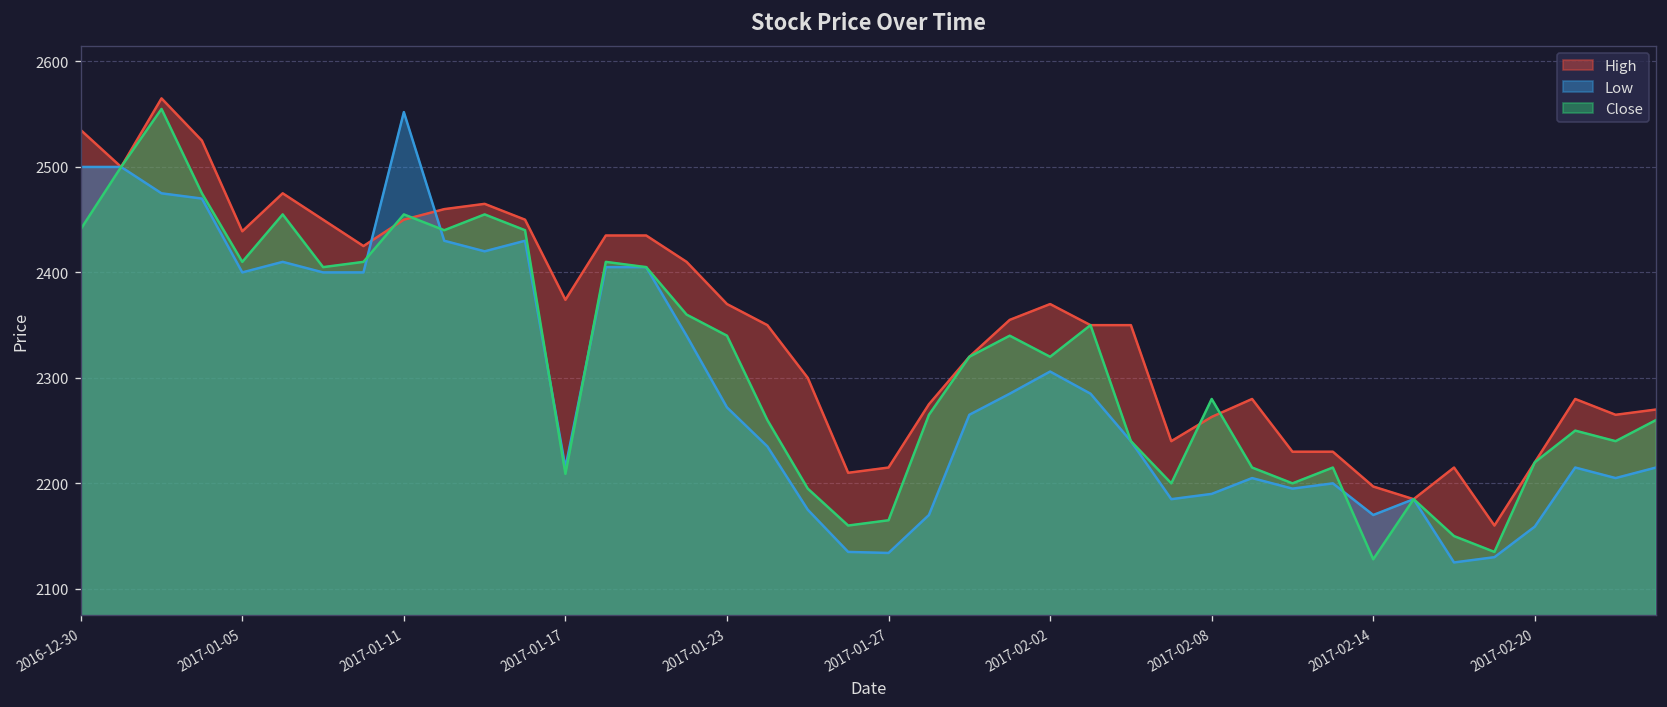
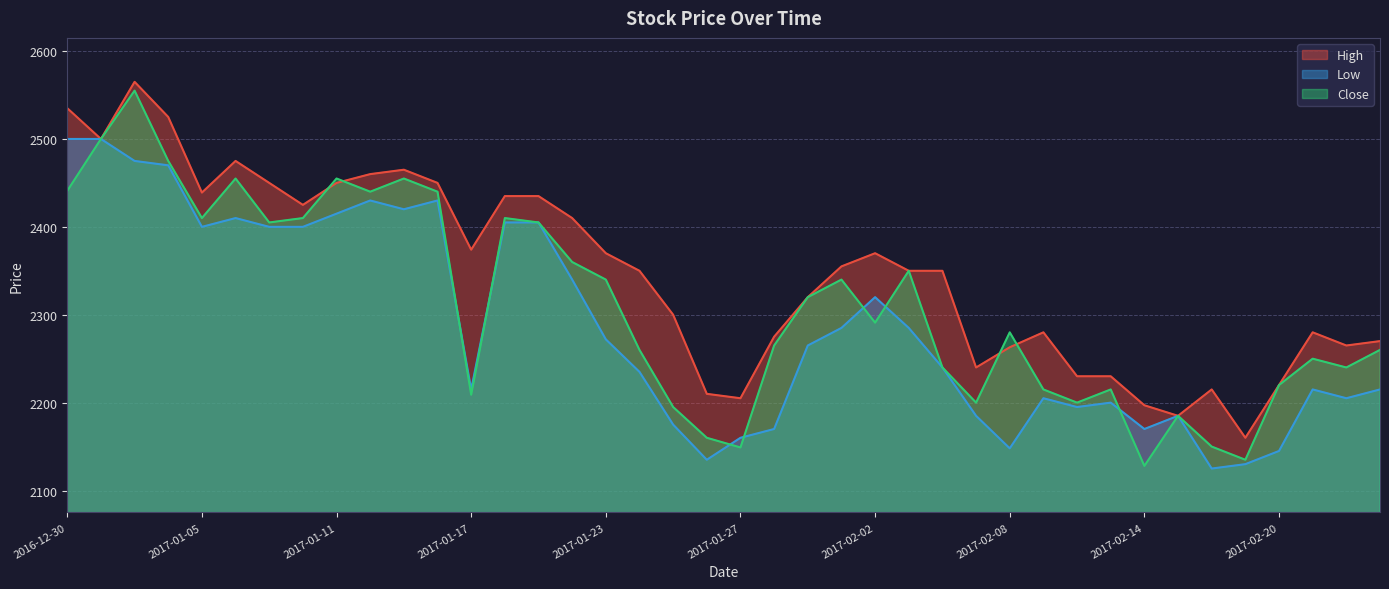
Low, 2017-01-11: 2550 -> 2420
High, 2017-01-27: 2220 -> 2210
Low, 2017-01-27: 2130 -> 2160
Close, 2017-01-27: 2170 -> 2150
Low, 2017-02-02: 2310 -> 2320
Close, 2017-02-02: 2320 -> 2290
Low, 2017-02-08: 2190 -> 2150
Low, 2017-02-20: 2160 -> 2150
